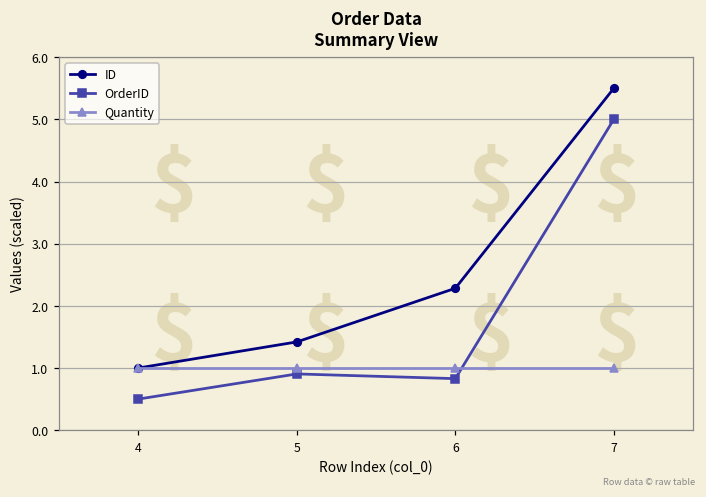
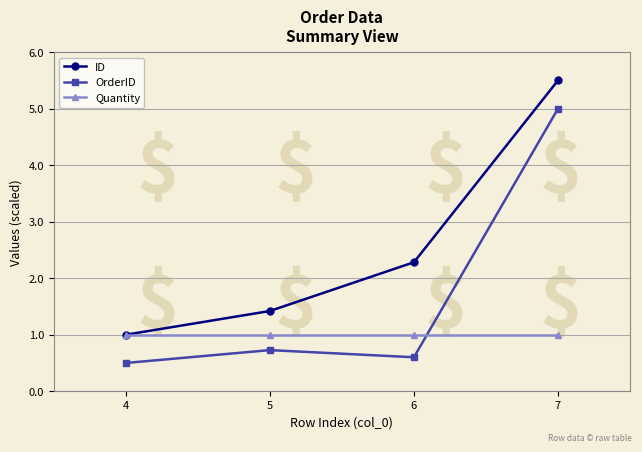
OrderID, 5: 0.9 -> 0.7
OrderID, 6: 0.8 -> 0.6
